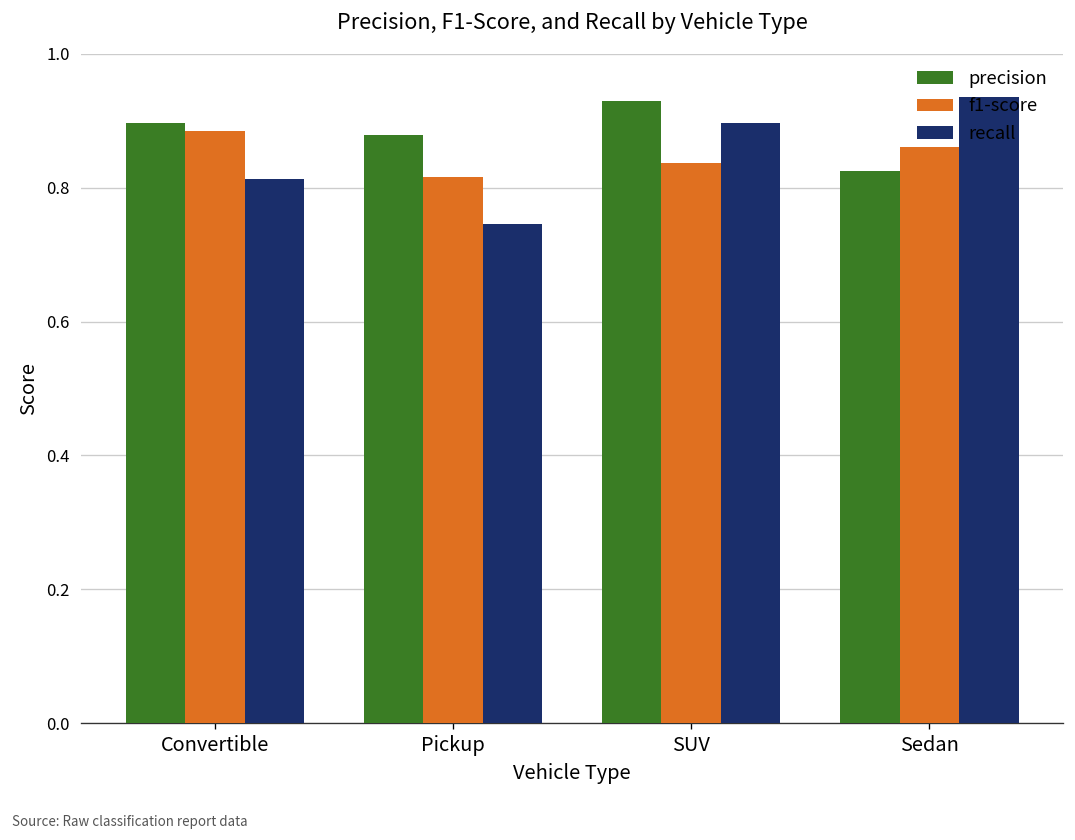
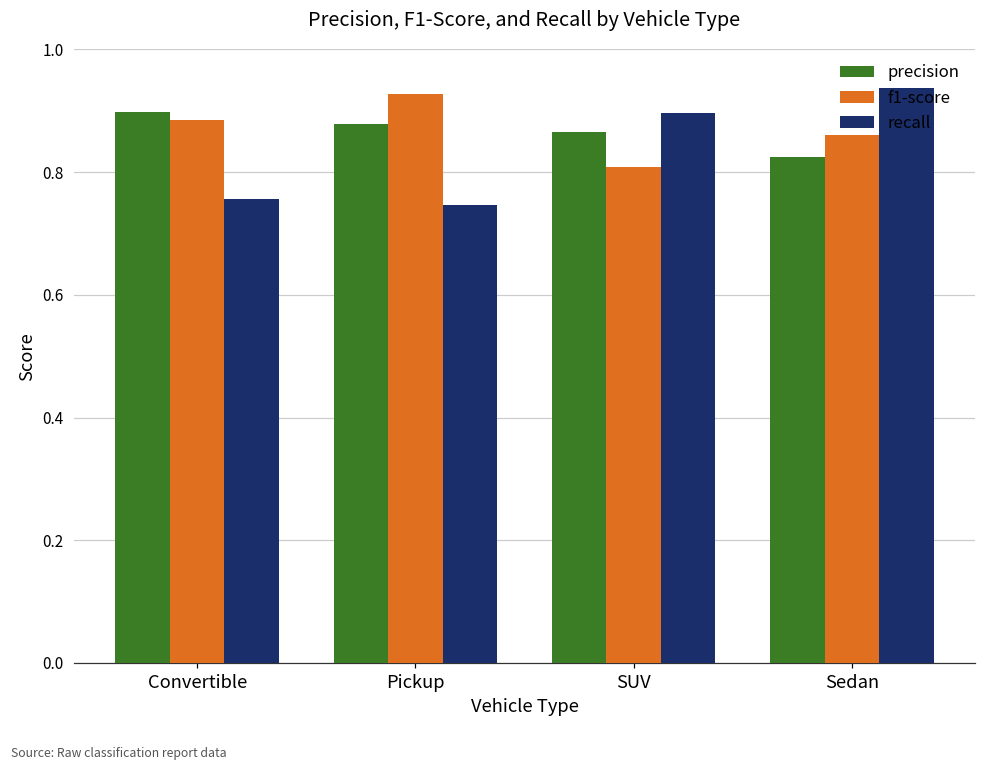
recall, Convertible: 0.81 -> 0.76
f1-score, Pickup: 0.82 -> 0.93
precision, SUV: 0.93 -> 0.86
f1-score, SUV: 0.84 -> 0.81
